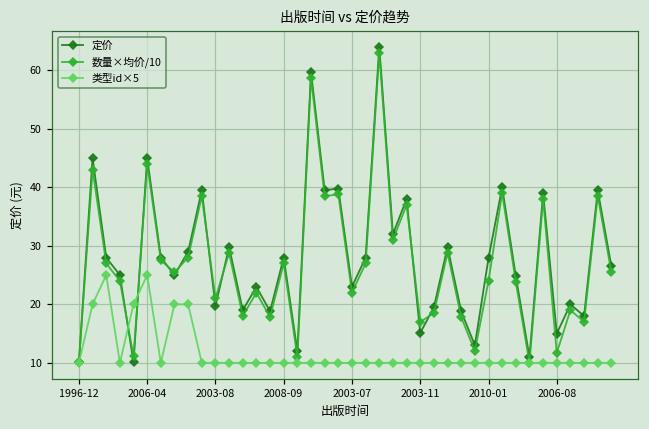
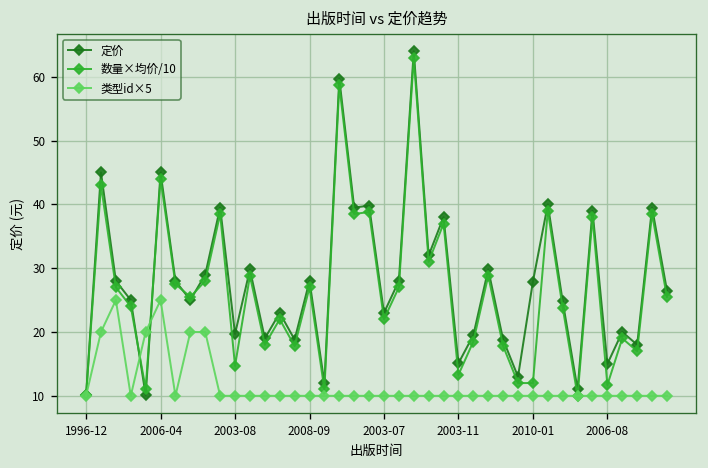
数量×均价/10, 2003-08: 21 -> 15
数量×均价/10, 2003-11: 17 -> 13
数量×均价/10, 2010-01: 24 -> 12
